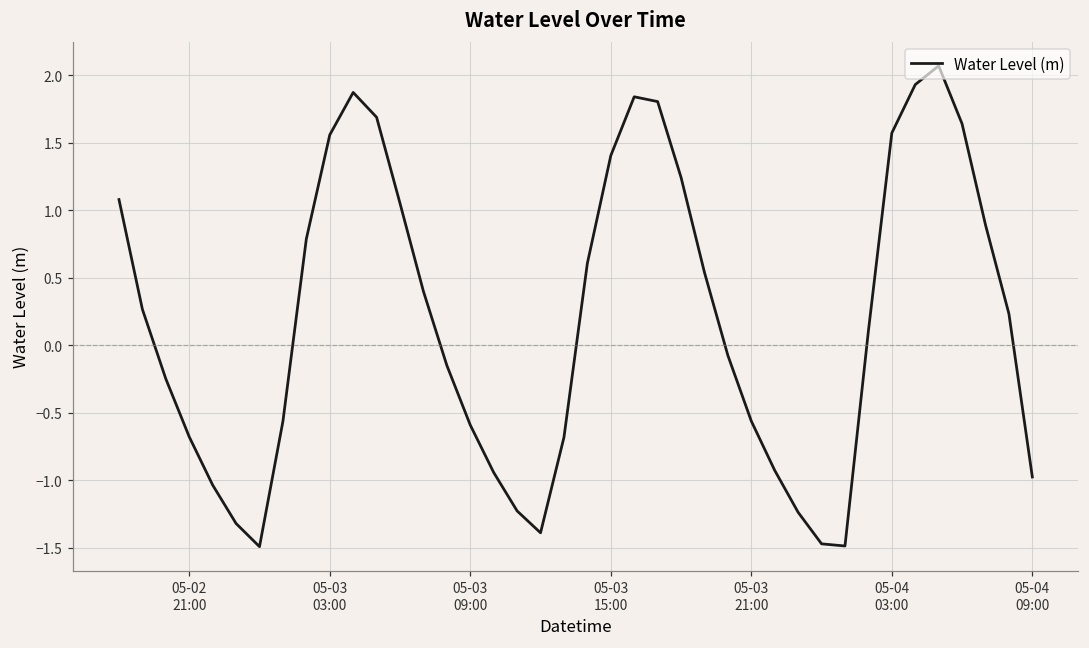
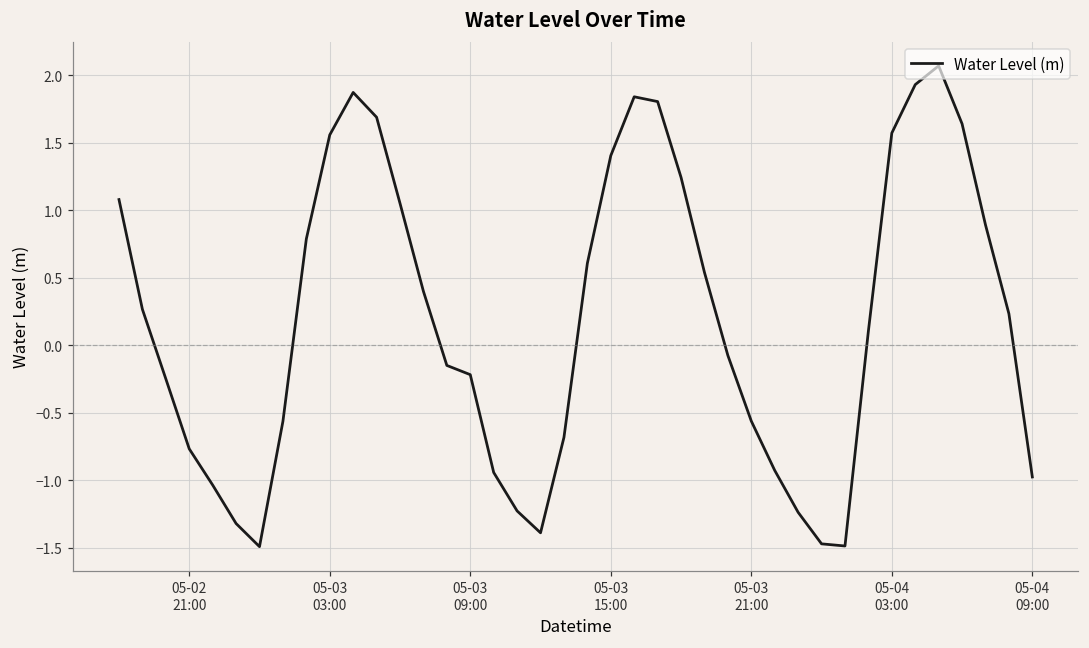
05-02 21:00: -0.68 -> -0.77
05-03 09:00: -0.59 -> -0.22
